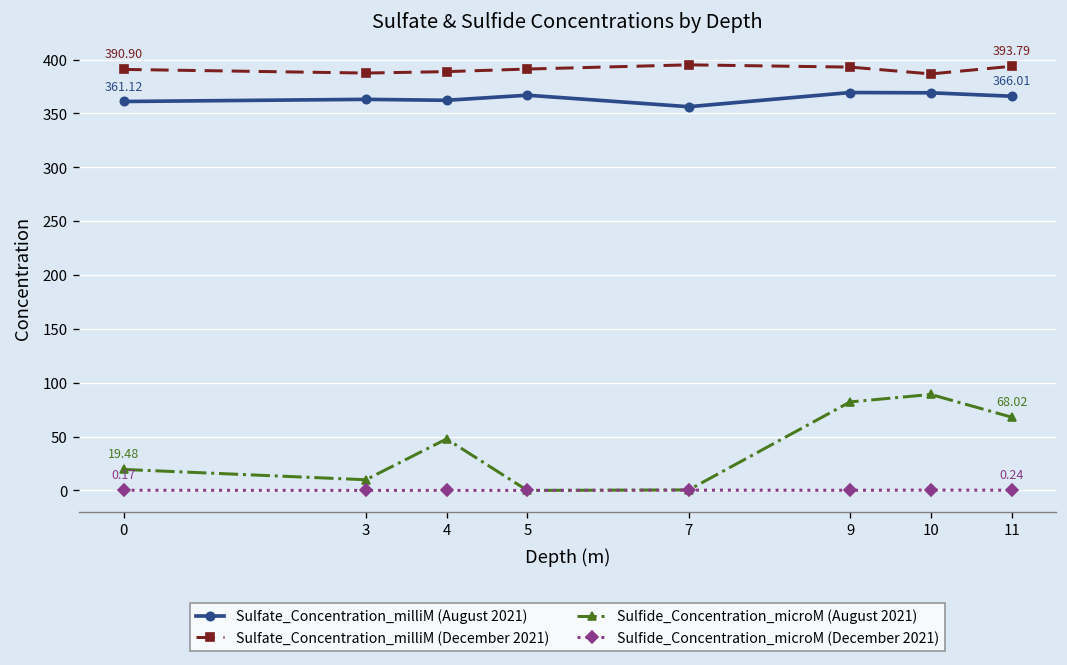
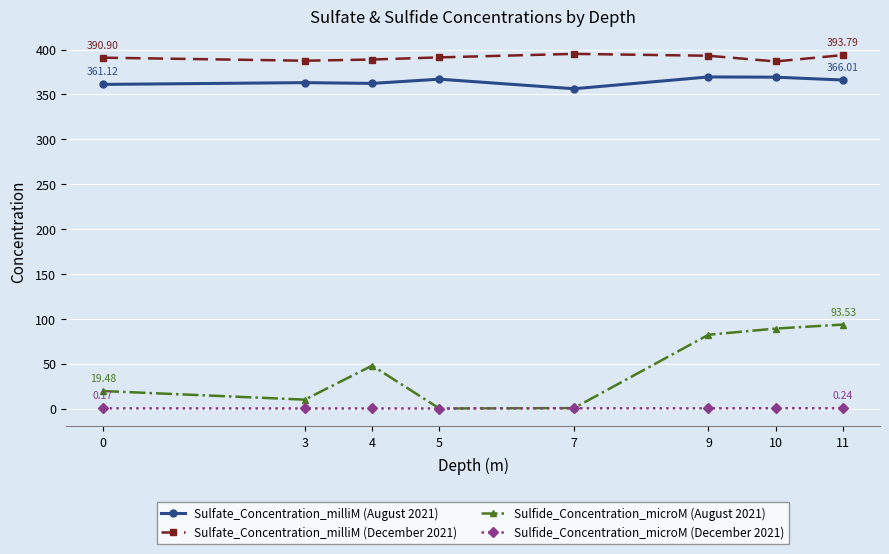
Sulfide_Concentration_microM (August 2021), 11: 68.02 -> 93.53
